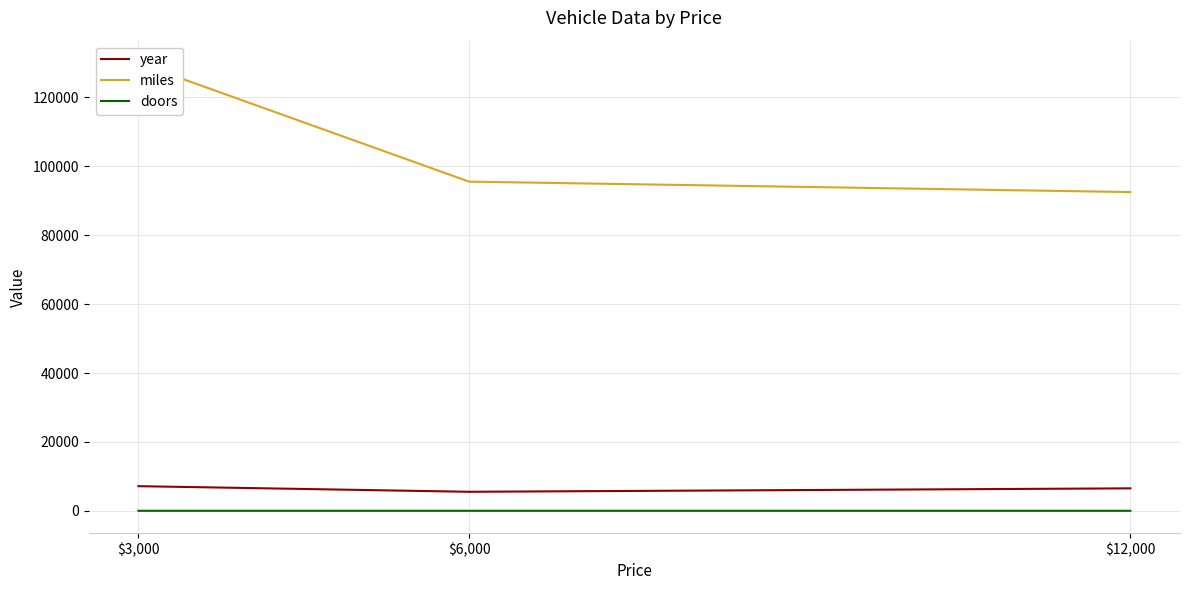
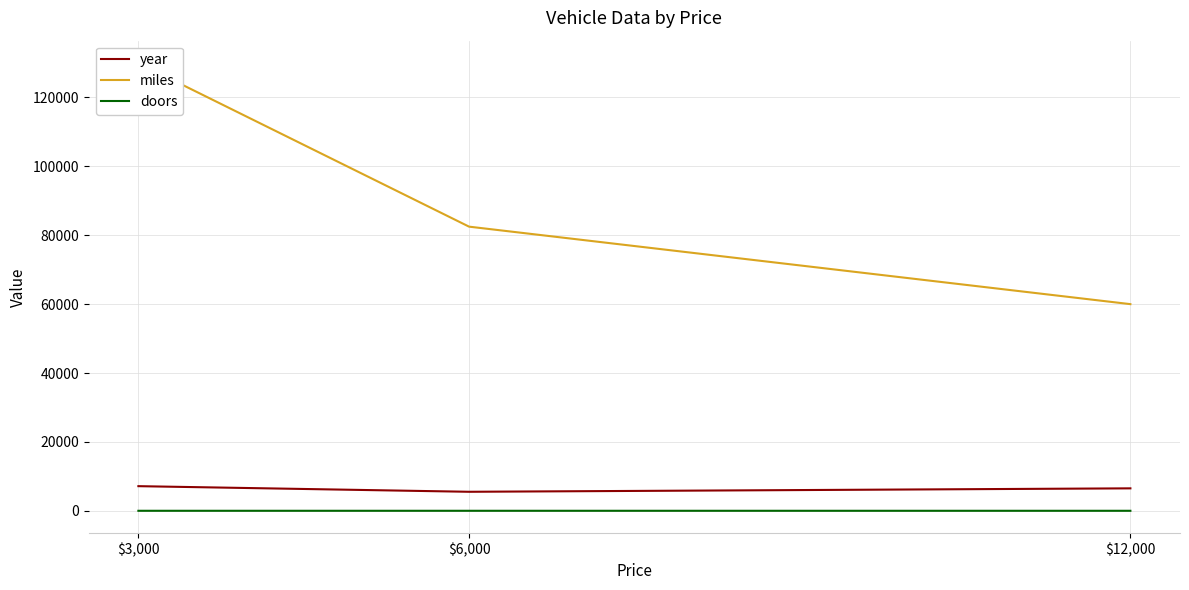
miles, $6,000: 96000 -> 83000
miles, $12,000: 93000 -> 60000
